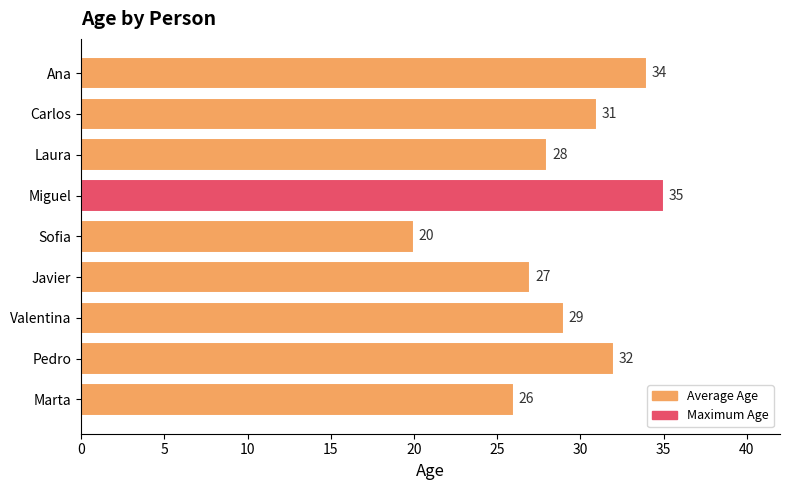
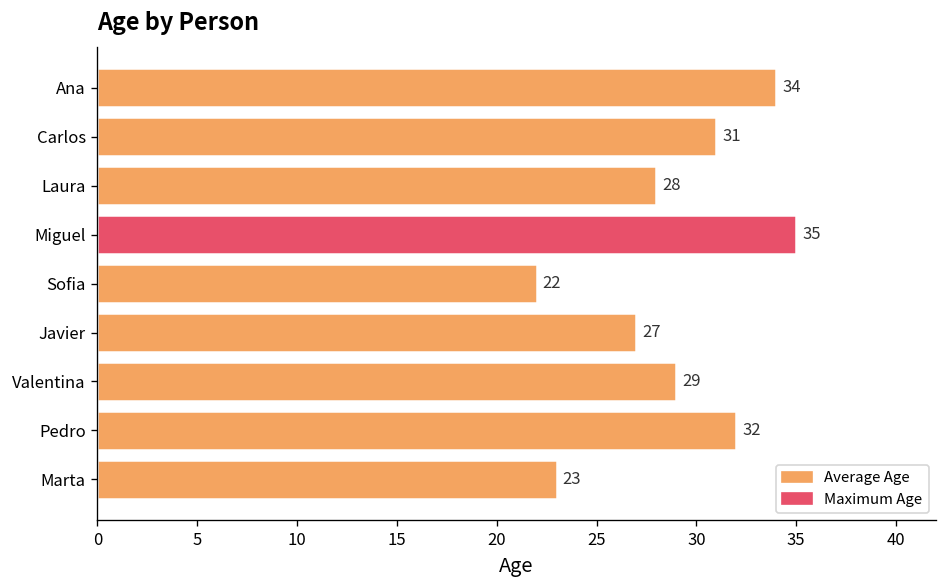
Sofia: 20 -> 22
Marta: 26 -> 23
